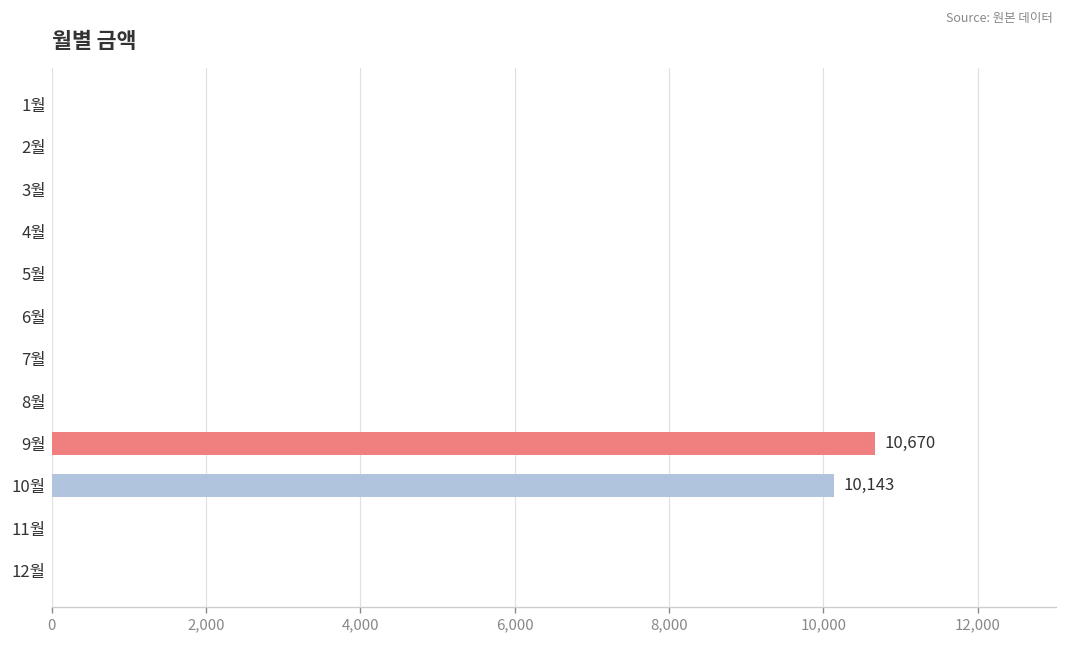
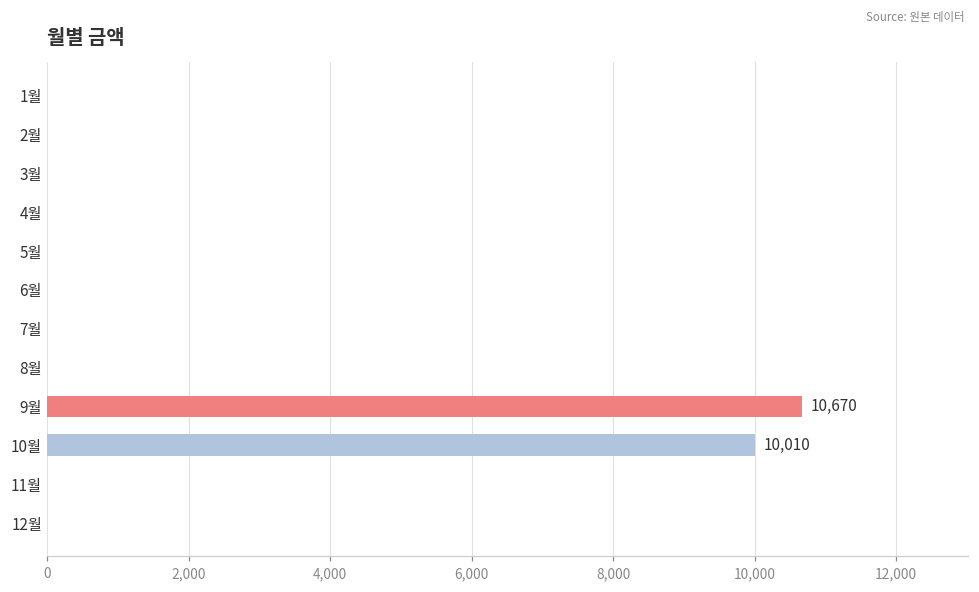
10월: 10,143 -> 10,010
